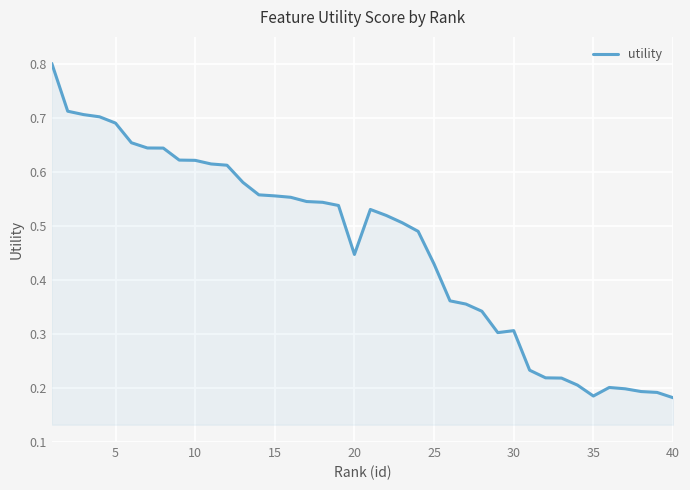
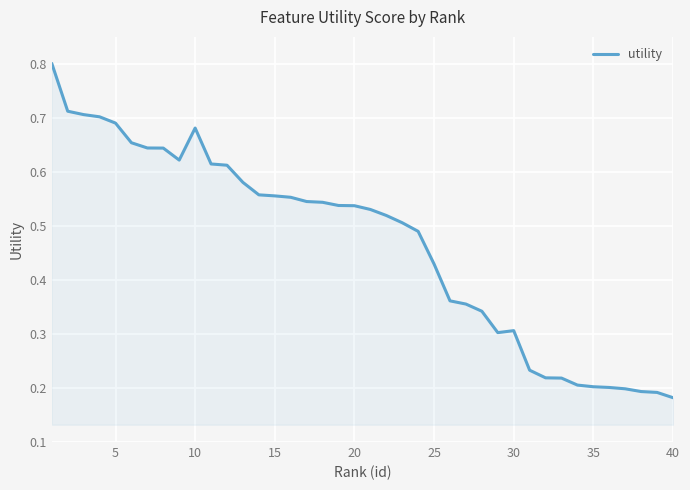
10: 0.62 -> 0.68
20: 0.45 -> 0.54
35: 0.19 -> 0.20
